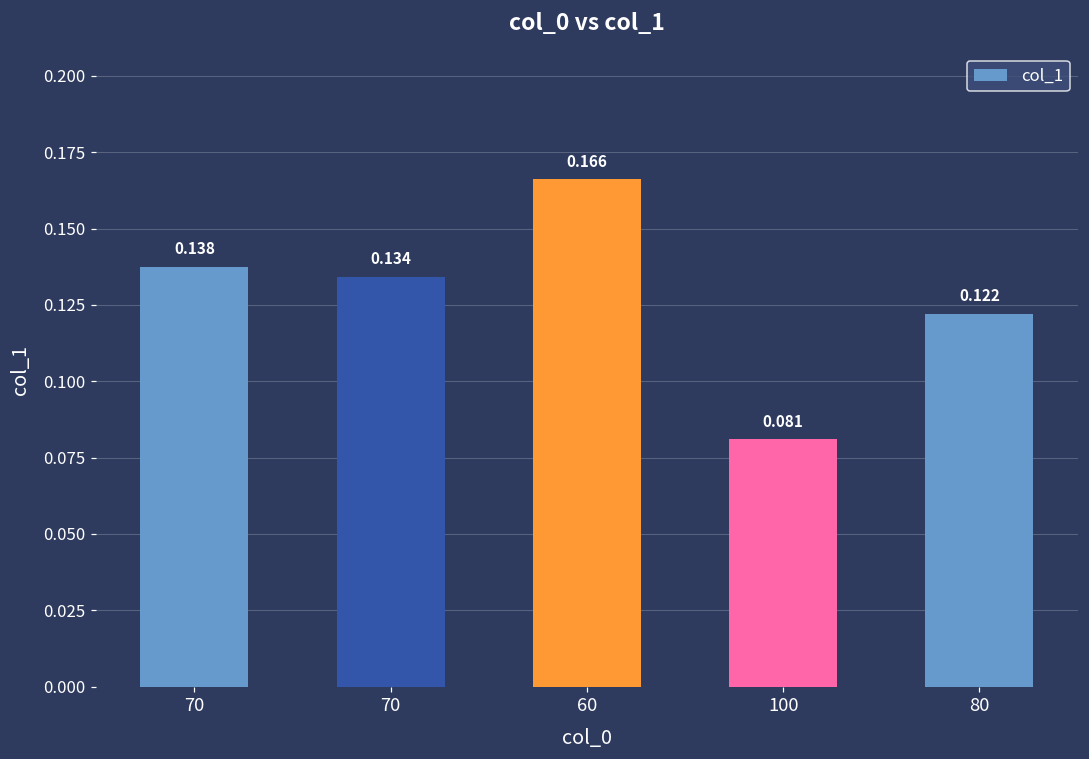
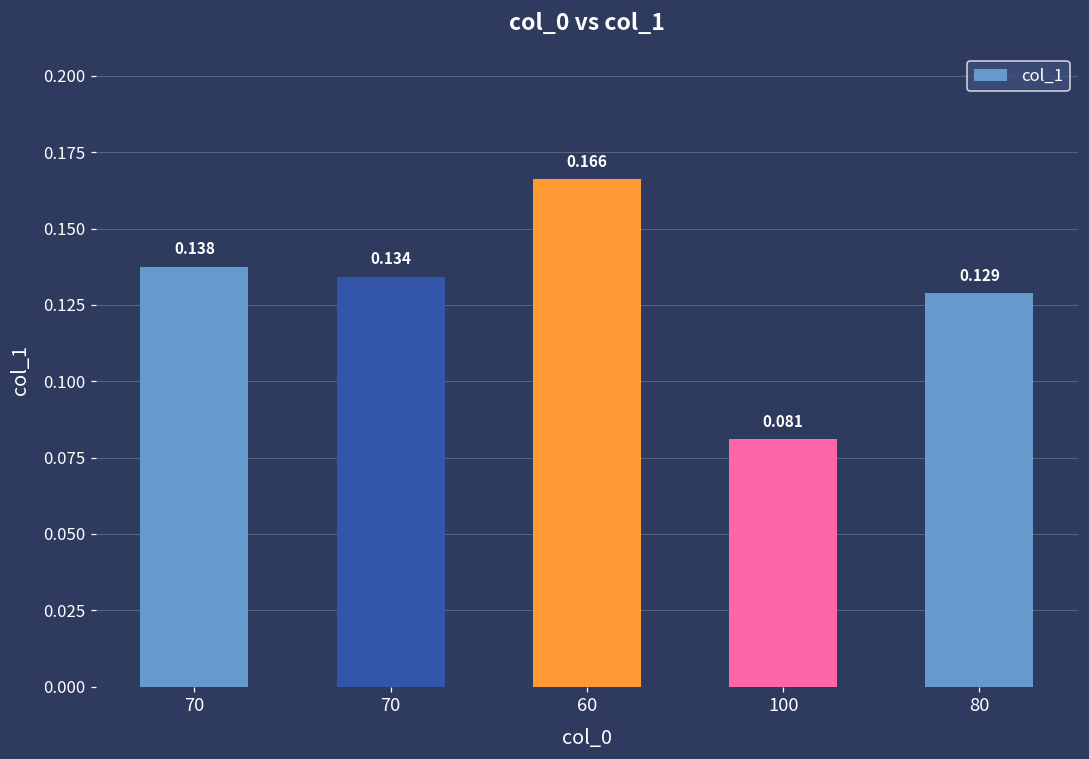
80: 0.122 -> 0.129
